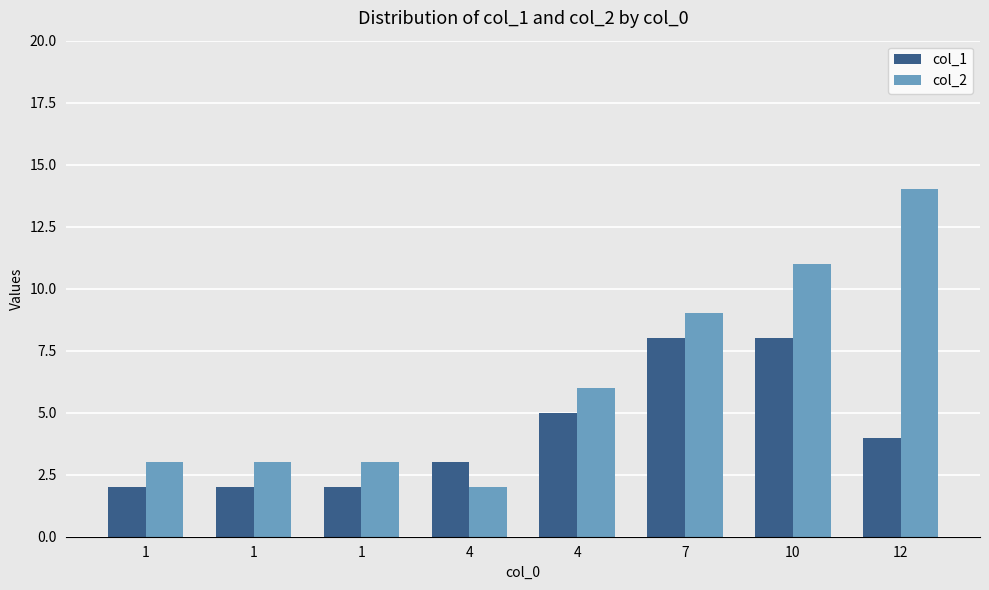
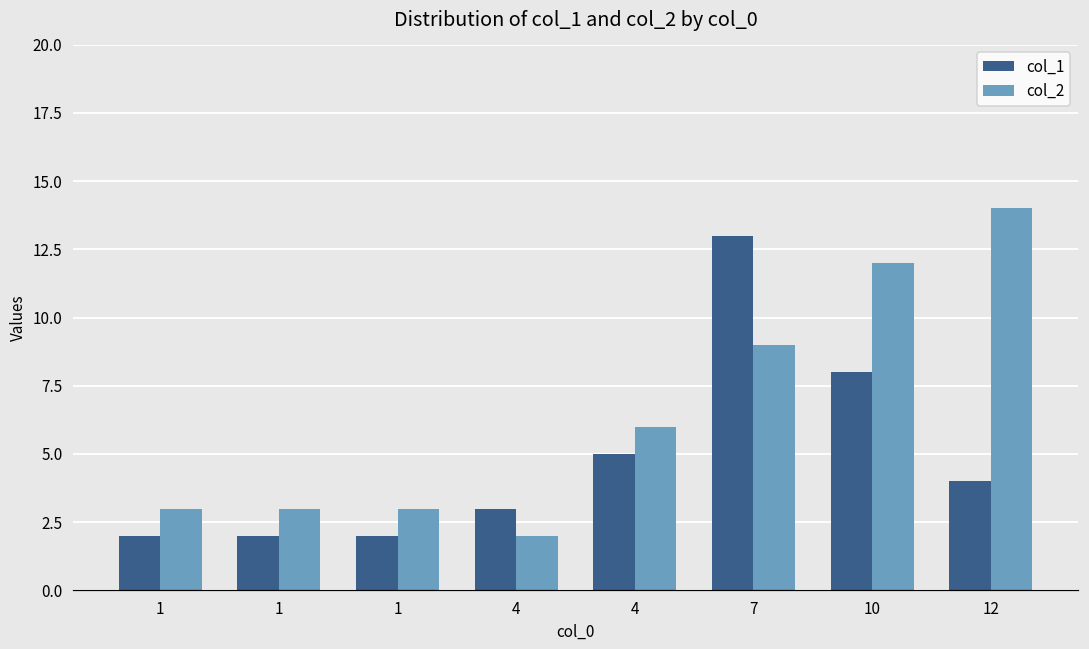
col_1, 7: 8 -> 13
col_2, 10: 11 -> 12
